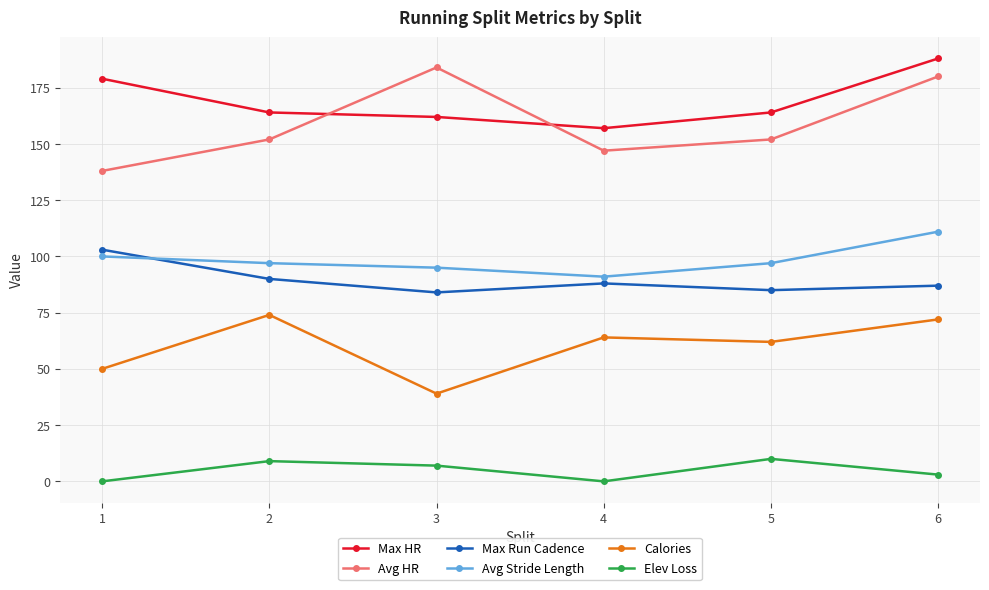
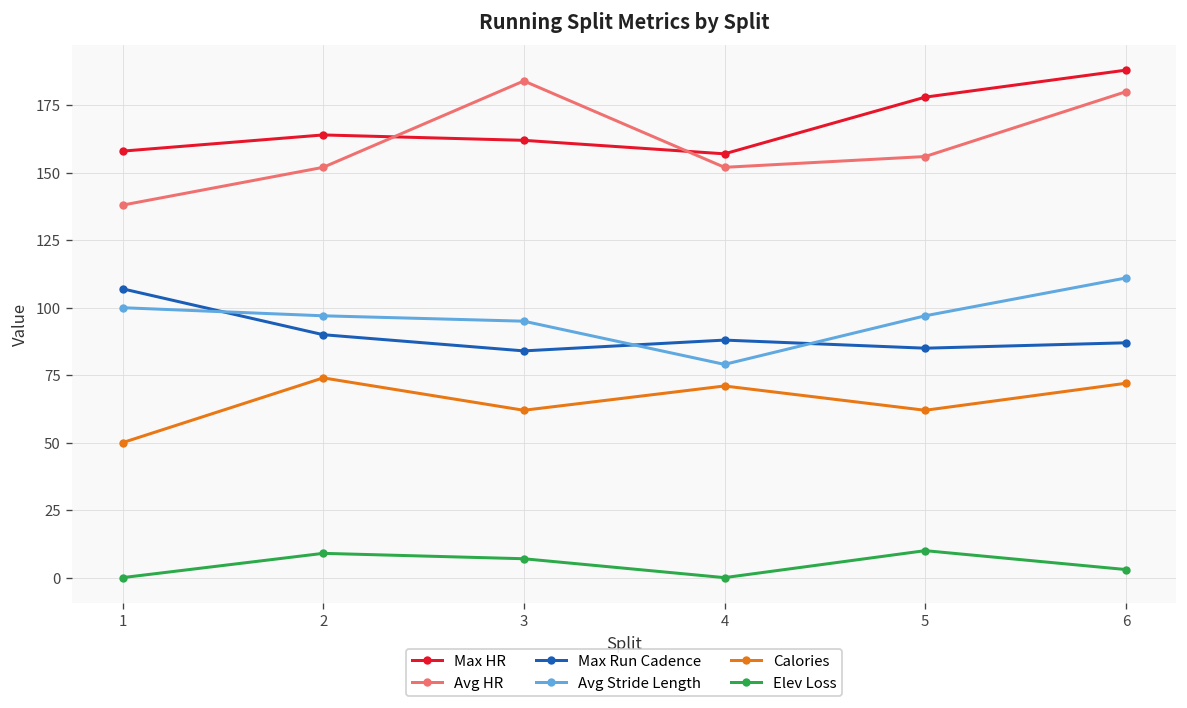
Max HR, 1: 179 -> 158
Max Run Cadence, 1: 103 -> 107
Calories, 3: 39 -> 62
Avg HR, 4: 147 -> 152
Avg Stride Length, 4: 91 -> 79
Calories, 4: 64 -> 71
Max HR, 5: 164 -> 178
Avg HR, 5: 152 -> 156
